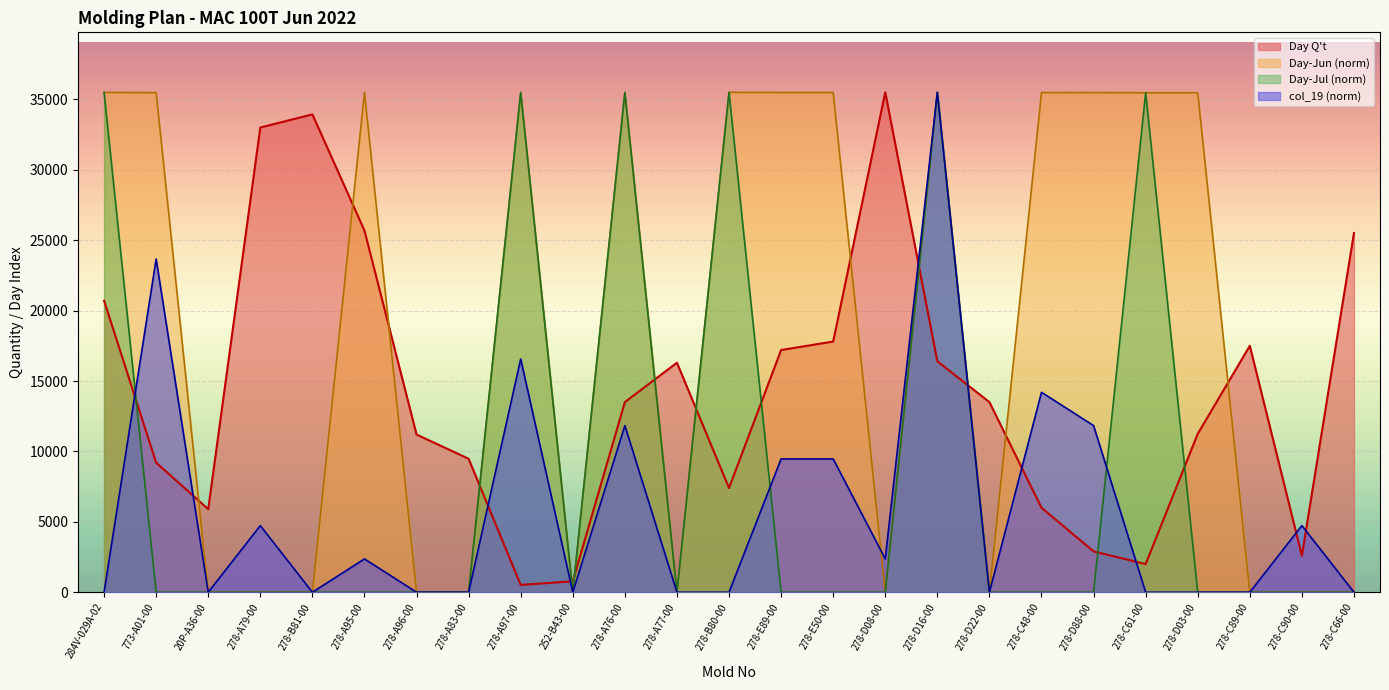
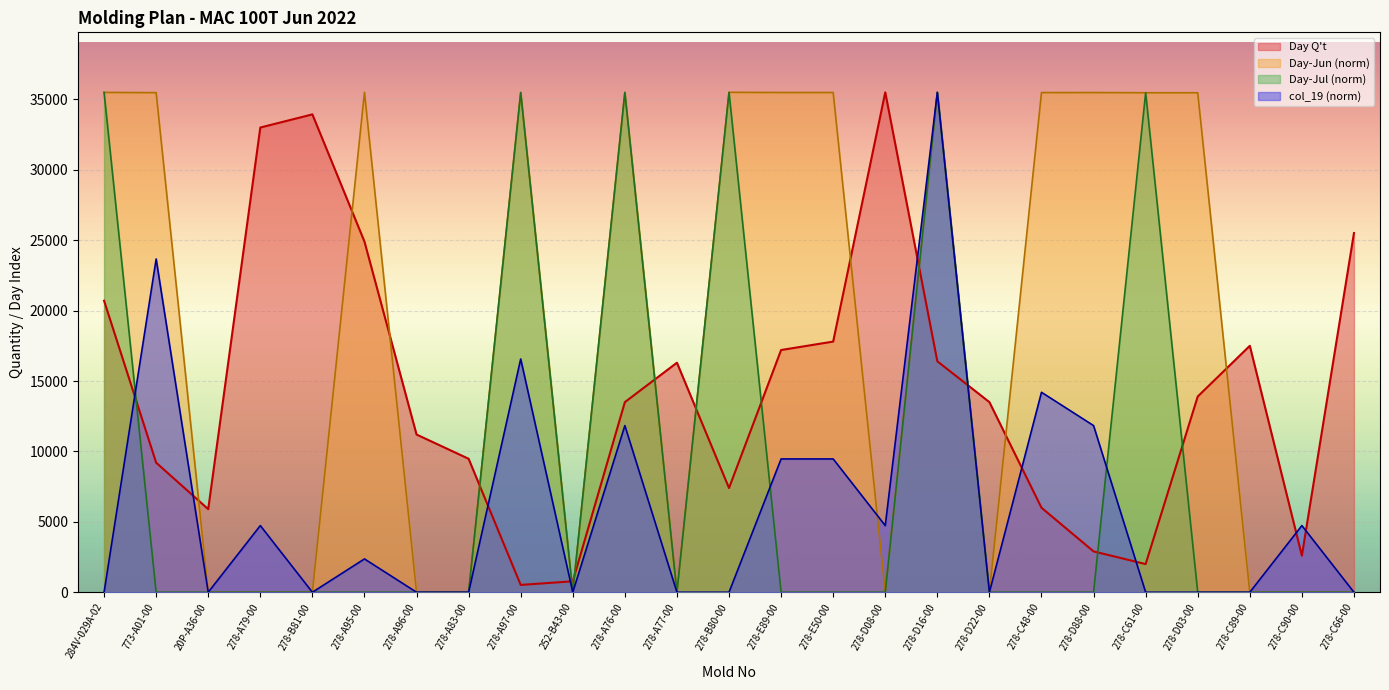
Day Q't, 278-A95-00: 25700 -> 24900
col_19 (norm), 278-D08-00: 2400 -> 4700
Day Q't, 278-D03-00: 11200 -> 13900
